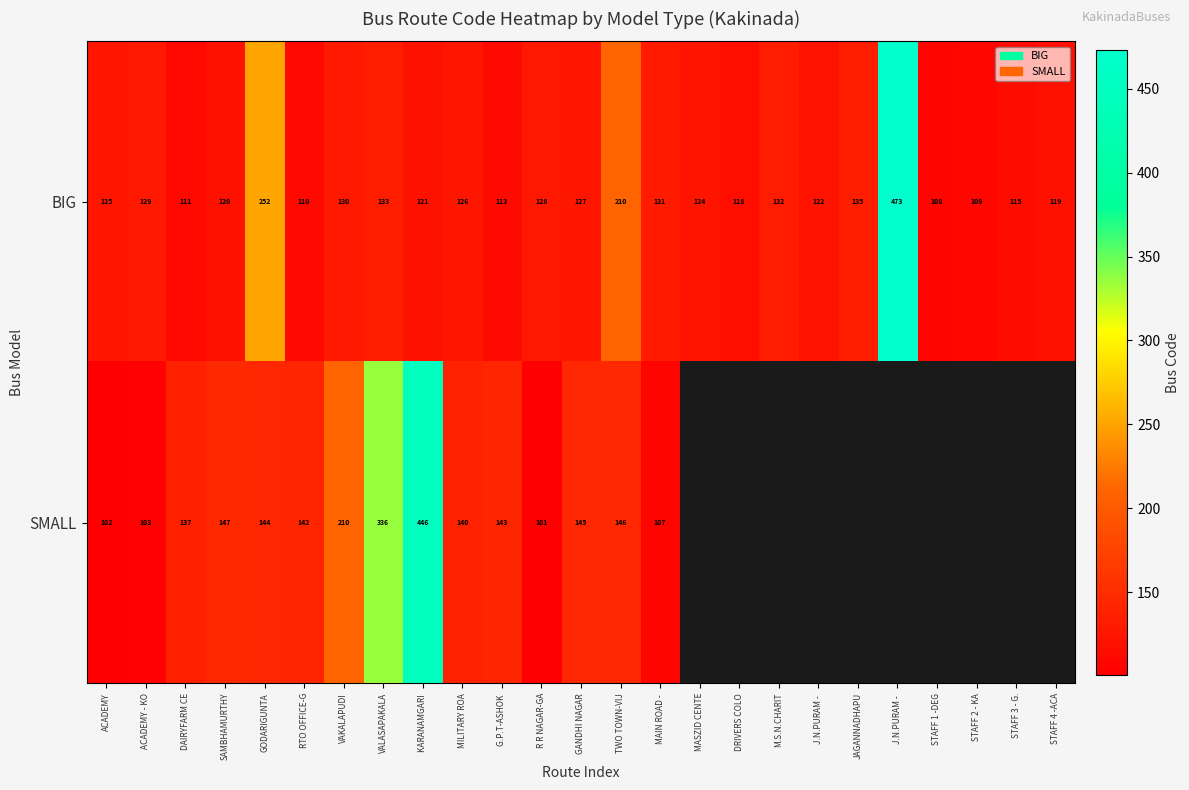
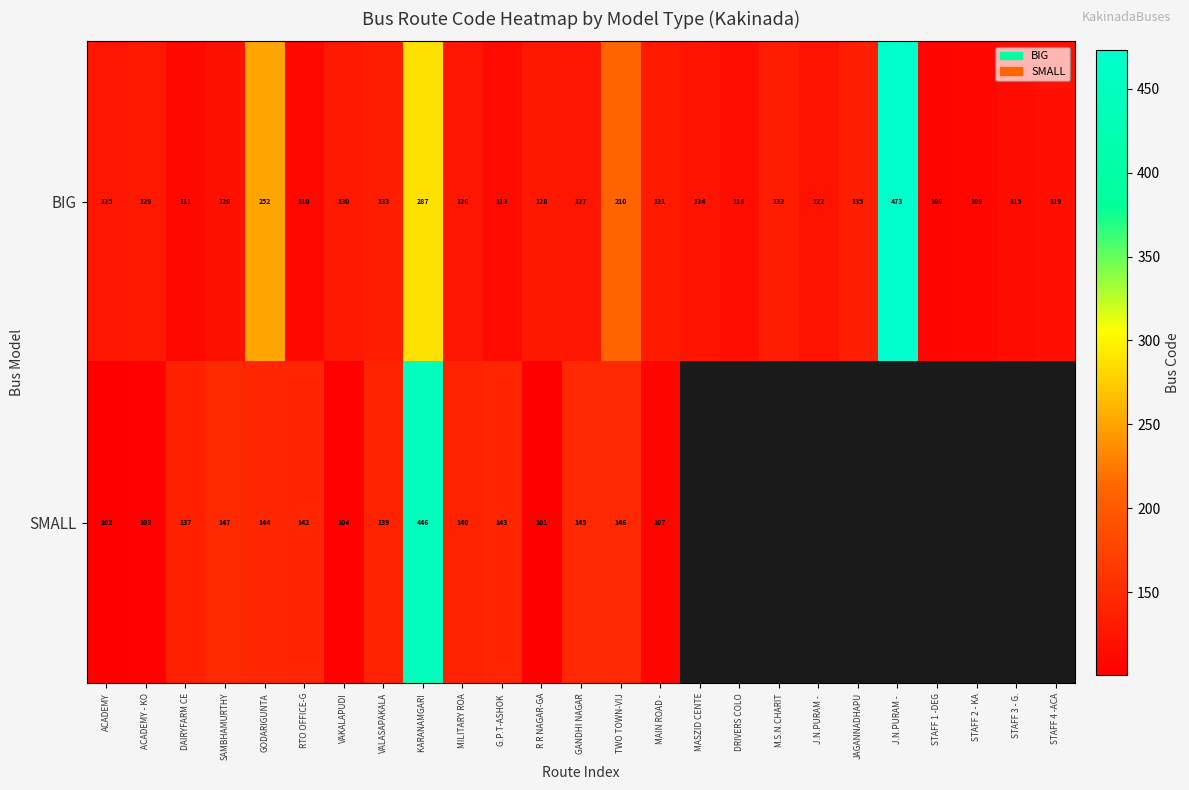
BIG, KARANAMGARI: 121 -> 287
SMALL, VAKALAPUDI: 210 -> 104
SMALL, VALASAPAKALA: 336 -> 139
